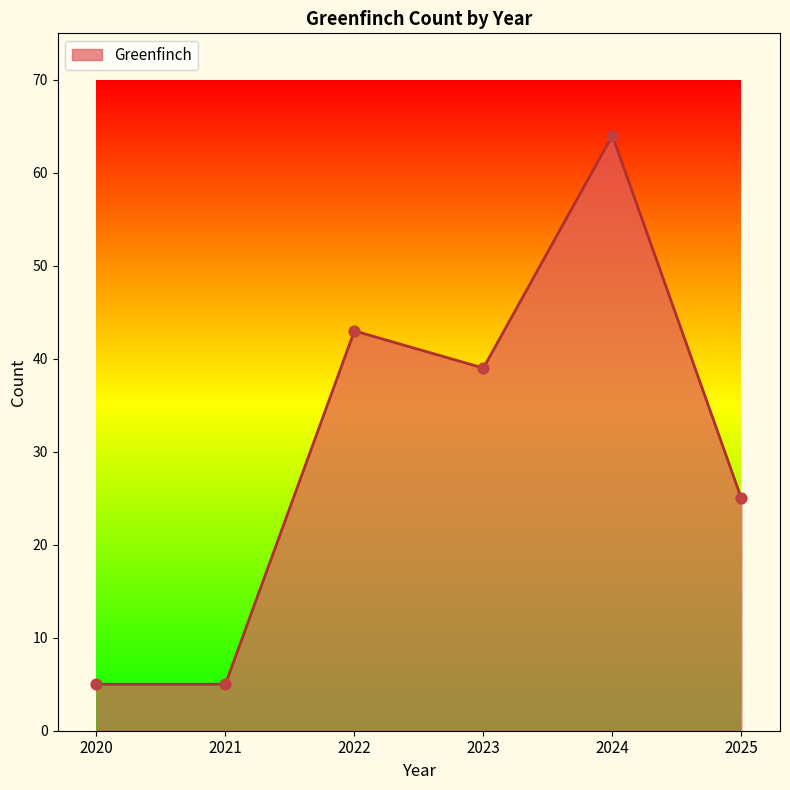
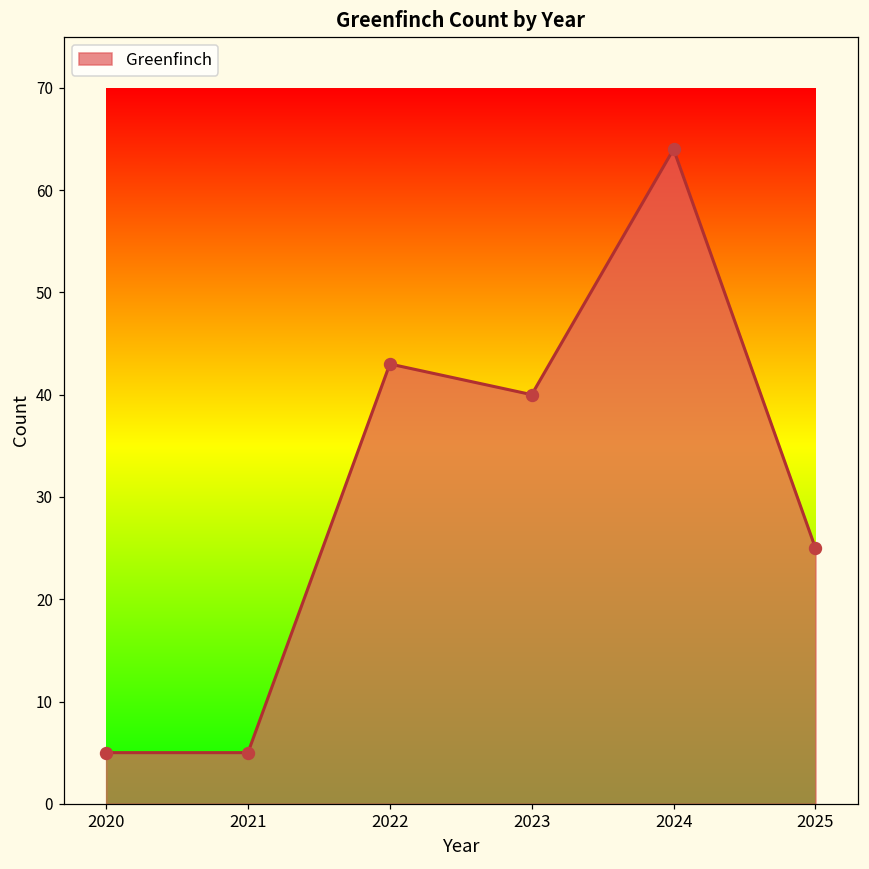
2023: 39 -> 40
